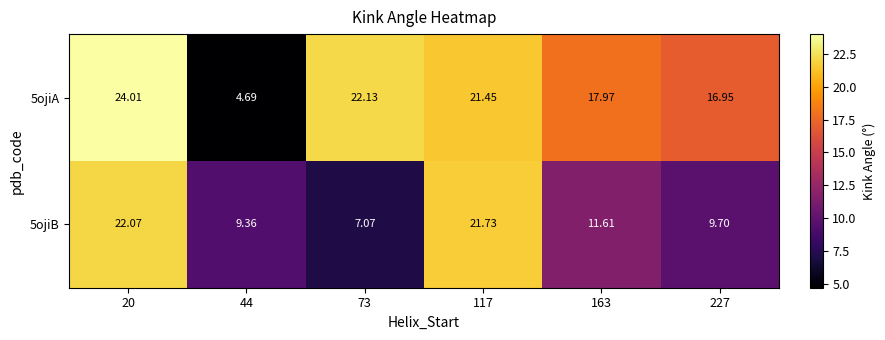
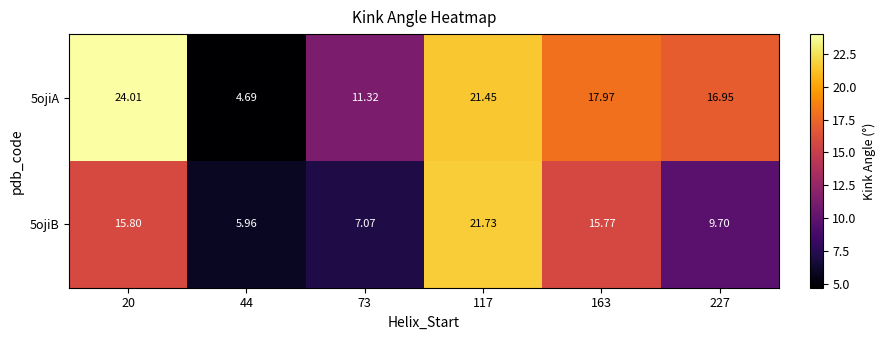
5ojiA, 73: 22.13 -> 11.32
5ojiB, 20: 22.07 -> 15.80
5ojiB, 44: 9.36 -> 5.96
5ojiB, 163: 11.61 -> 15.77
